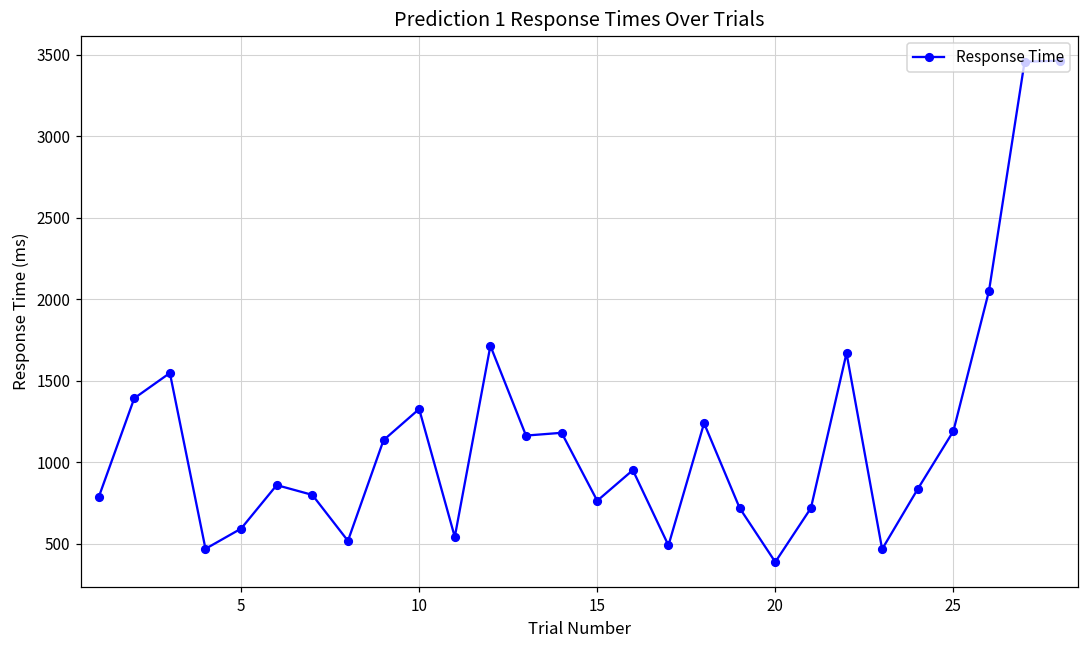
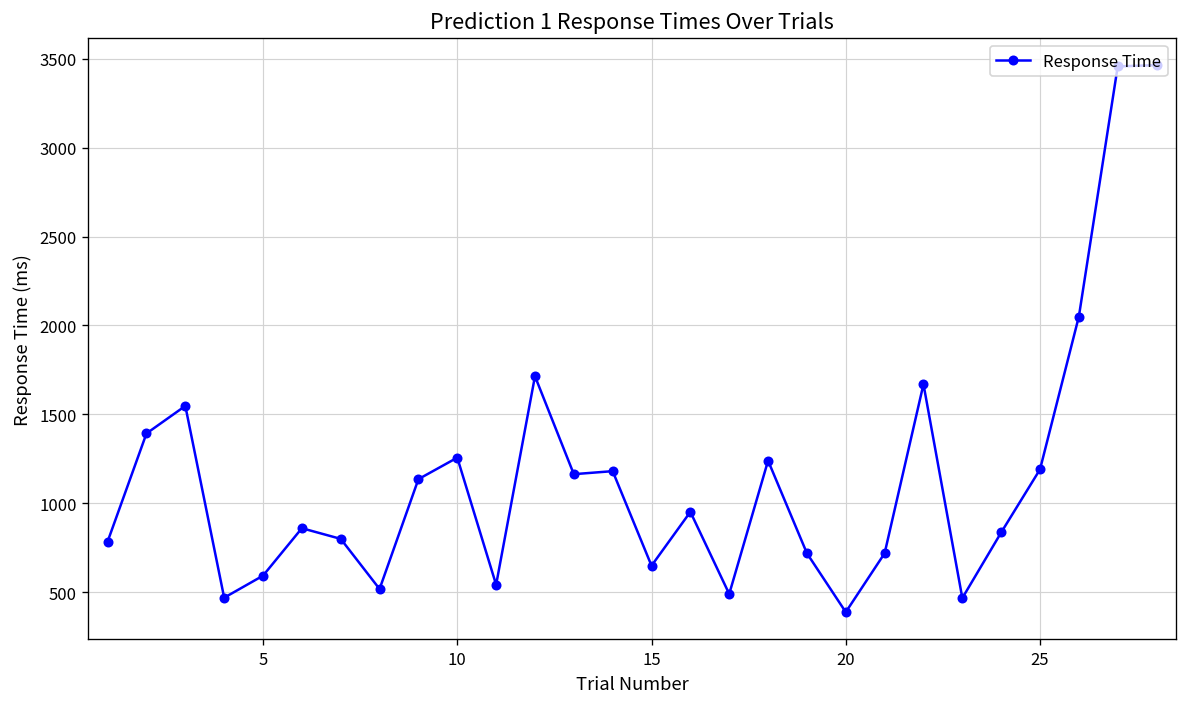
10: 1330 -> 1260
15: 760 -> 650
